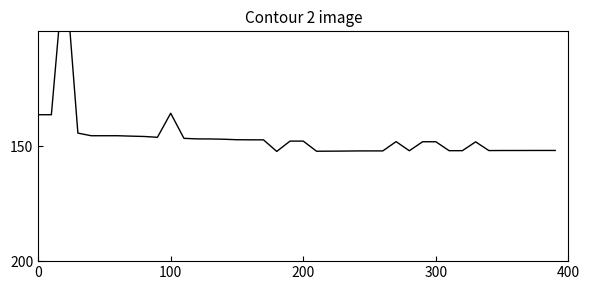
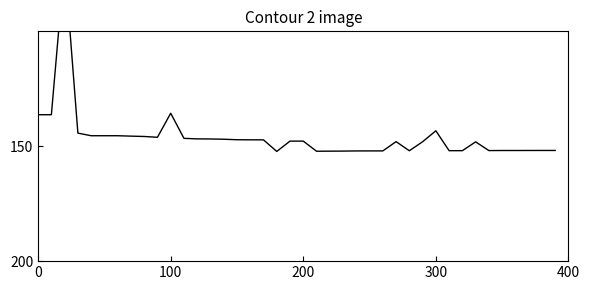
300: 148 -> 143
